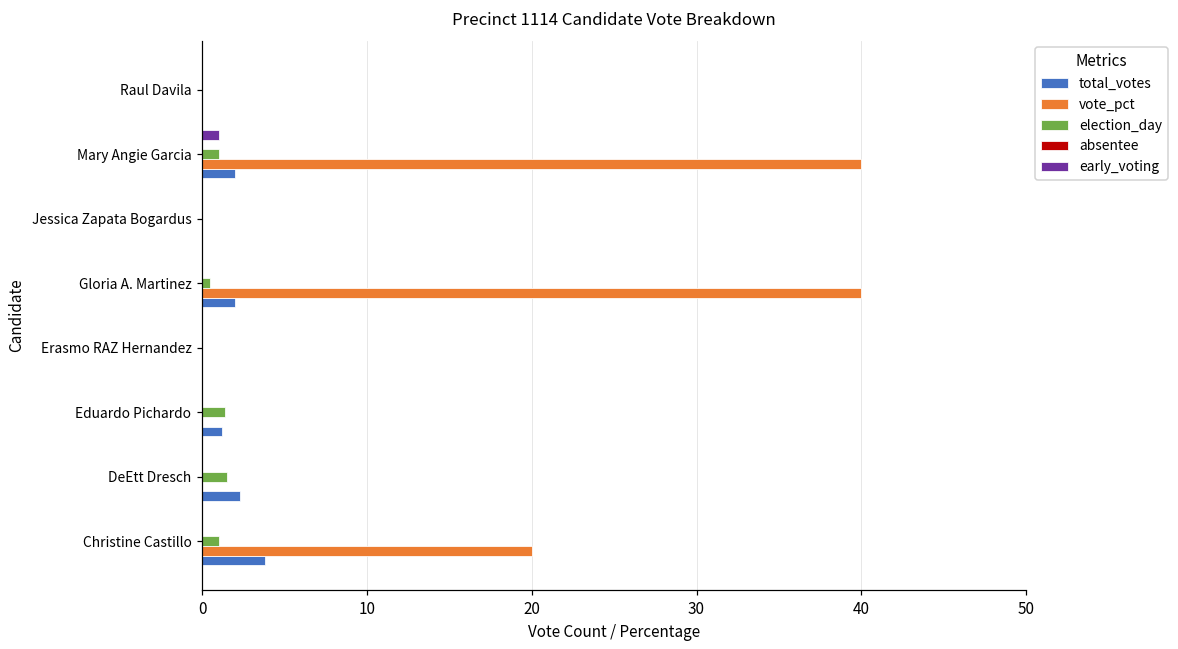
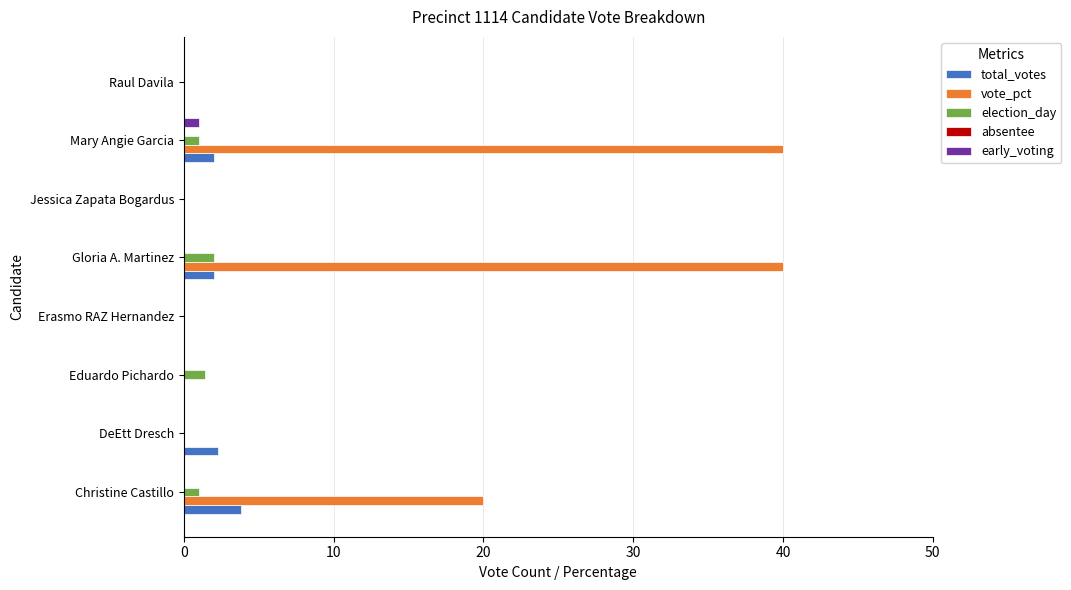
election_day, Gloria A. Martinez: 0.5 -> 2.0
total_votes, Eduardo Pichardo: 1.2 -> 0.0
election_day, DeEtt Dresch: 1.5 -> 0.0
